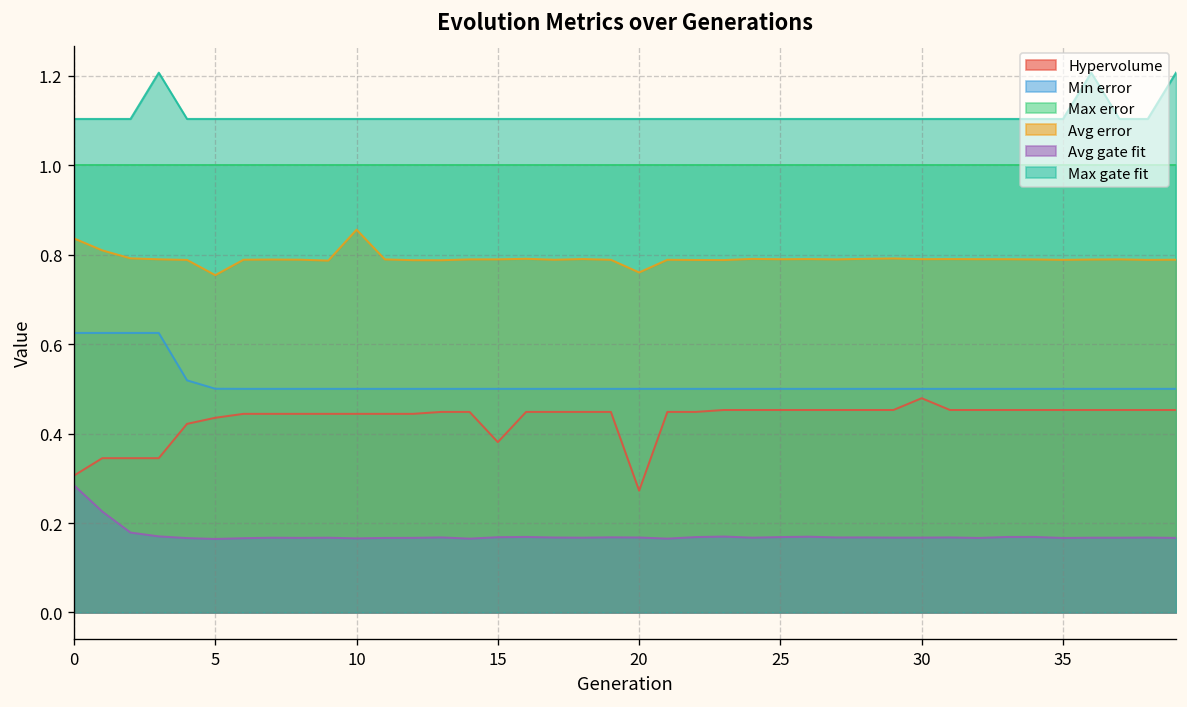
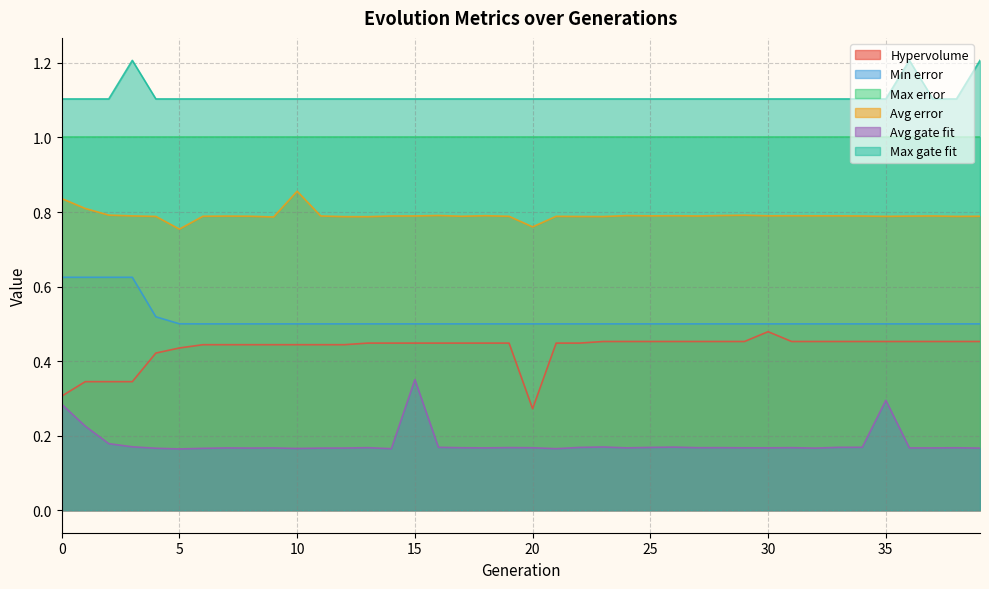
Hypervolume, 15: 0.38 -> 0.45
Avg gate fit, 15: 0.17 -> 0.35
Avg gate fit, 35: 0.17 -> 0.29
